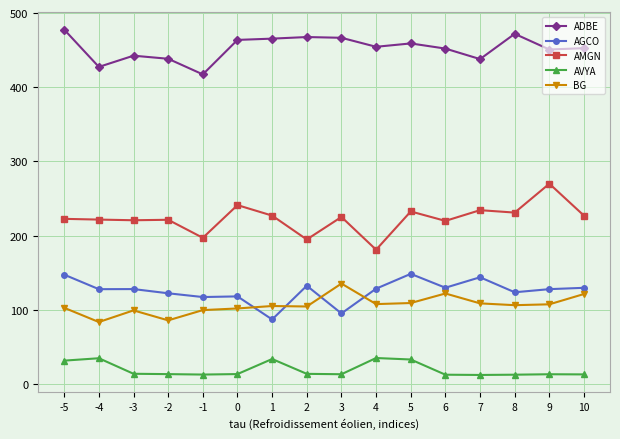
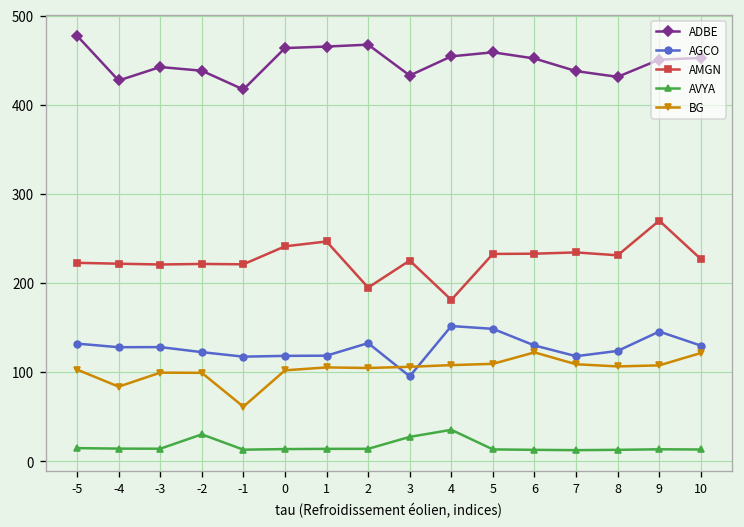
AGCO, -5: 150 -> 130
AVYA, -5: 30 -> 10
AVYA, -4: 30 -> 10
AVYA, -2: 10 -> 30
BG, -2: 90 -> 100
AMGN, -1: 200 -> 220
BG, -1: 100 -> 60
AGCO, 1: 90 -> 120
AMGN, 1: 230 -> 250
AVYA, 1: 30 -> 10
ADBE, 3: 470 -> 430
AVYA, 3: 10 -> 30
BG, 3: 140 -> 110
AGCO, 4: 130 -> 150
AVYA, 5: 30 -> 10
AMGN, 6: 220 -> 230
AGCO, 7: 140 -> 120
ADBE, 8: 470 -> 430
AGCO, 9: 130 -> 150
